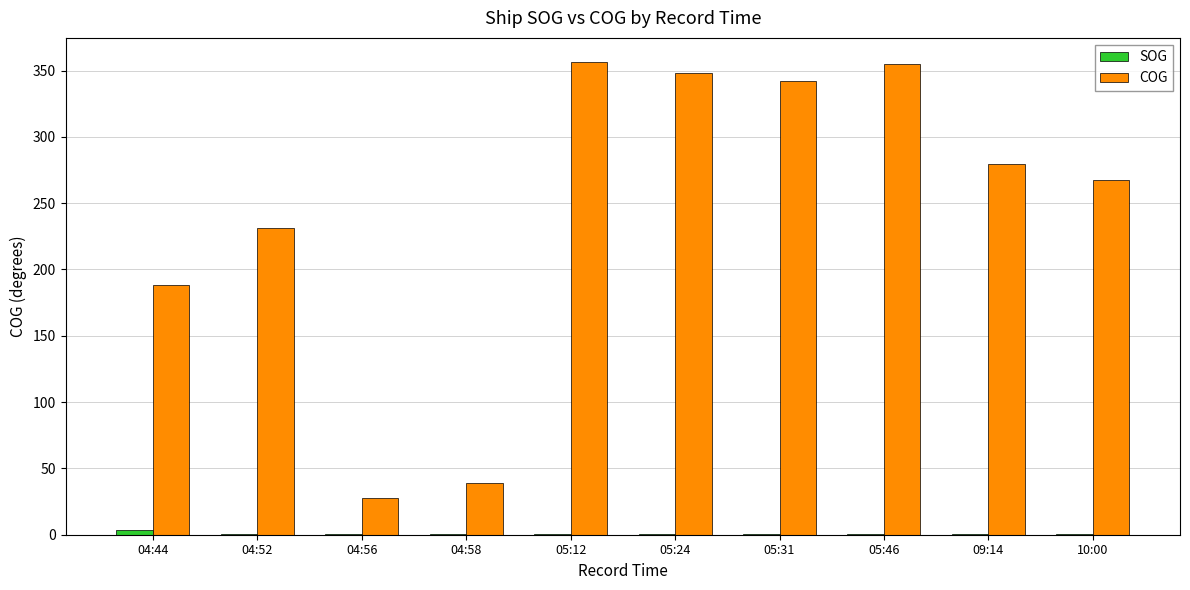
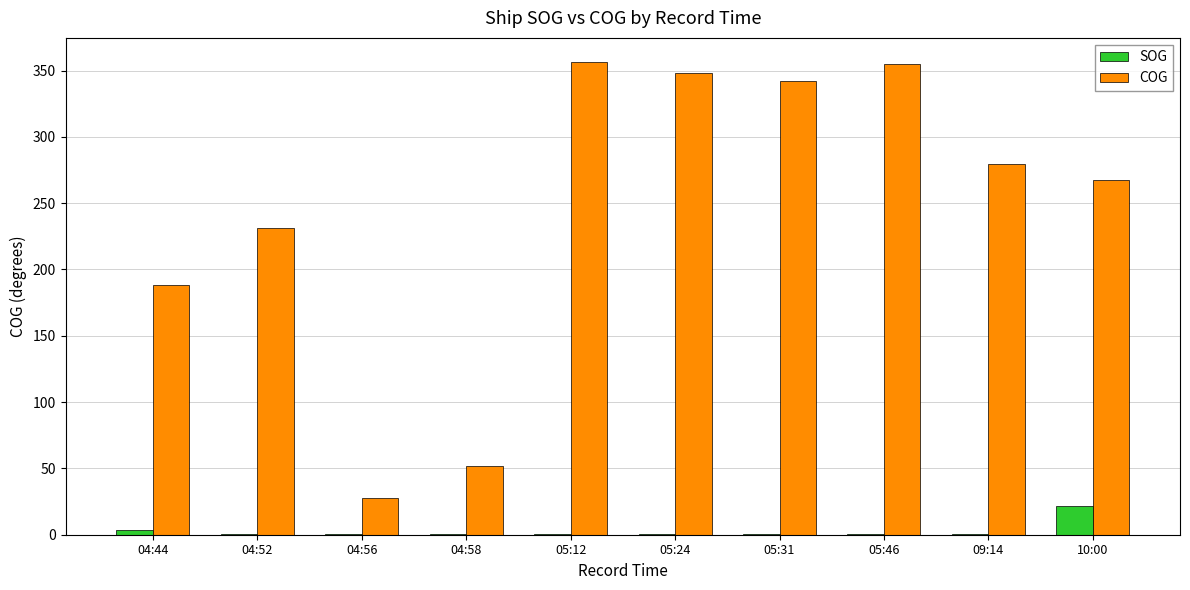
COG, 04:58: 39 -> 52
SOG, 10:00: 0 -> 22
